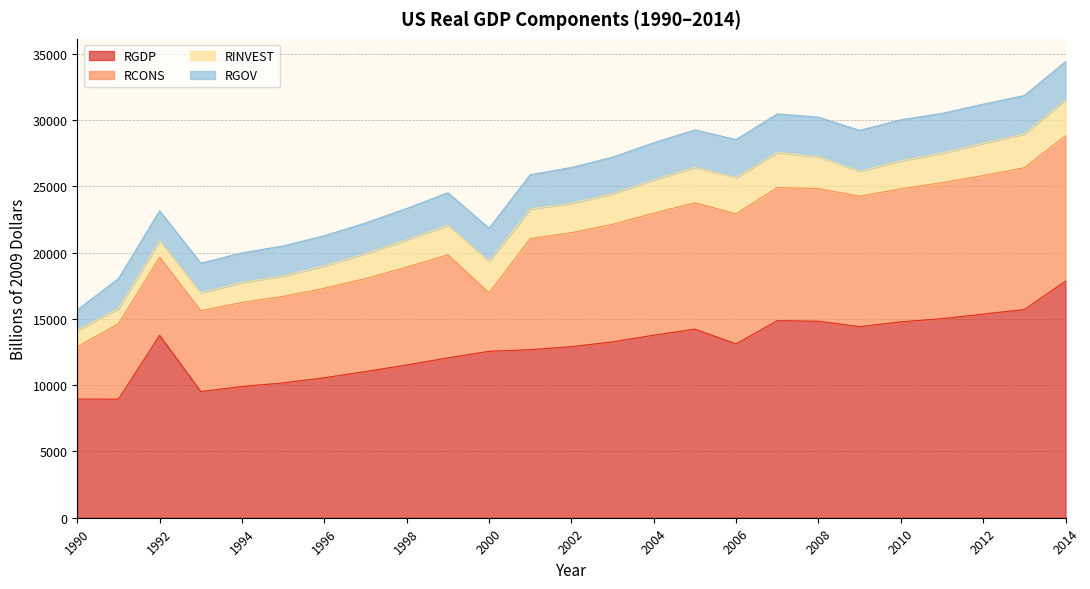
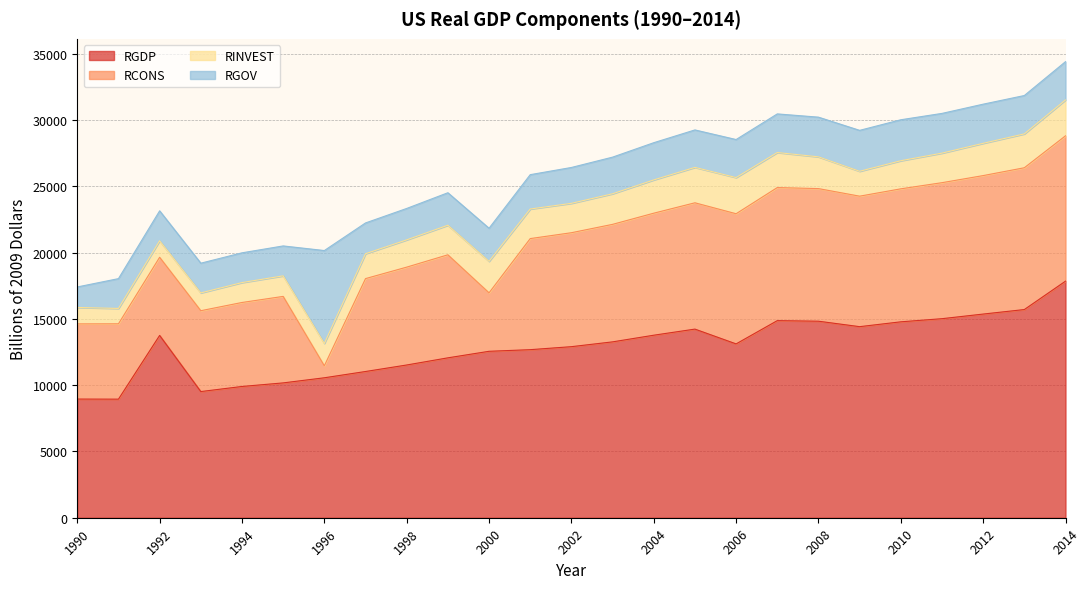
RCONS, 1990: 3900 -> 5700
RCONS, 1996: 6800 -> 900
RGOV, 1996: 2300 -> 7000
